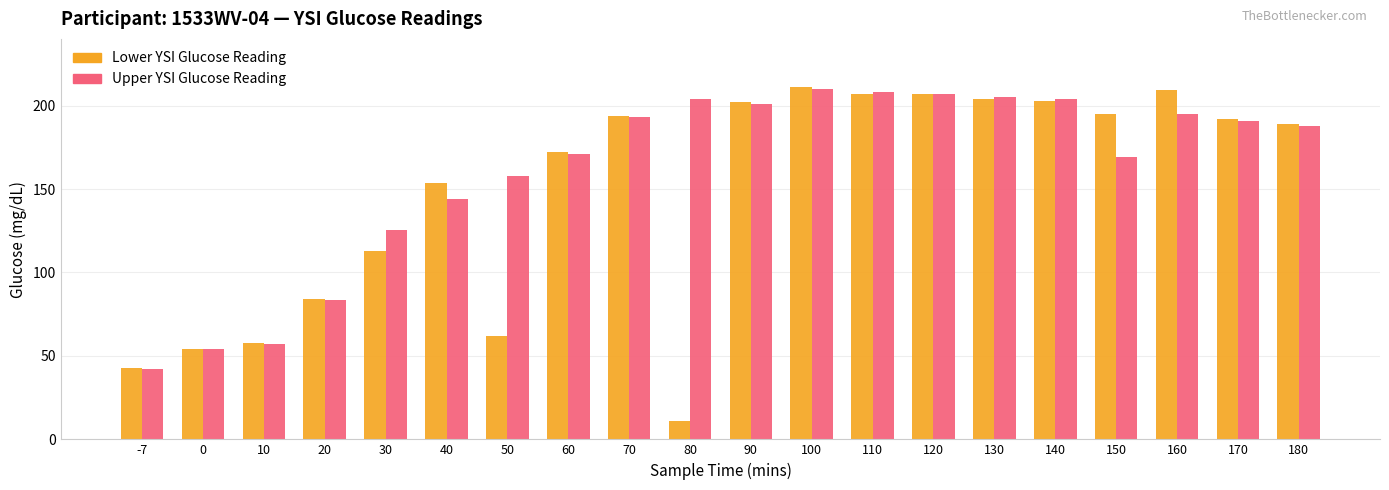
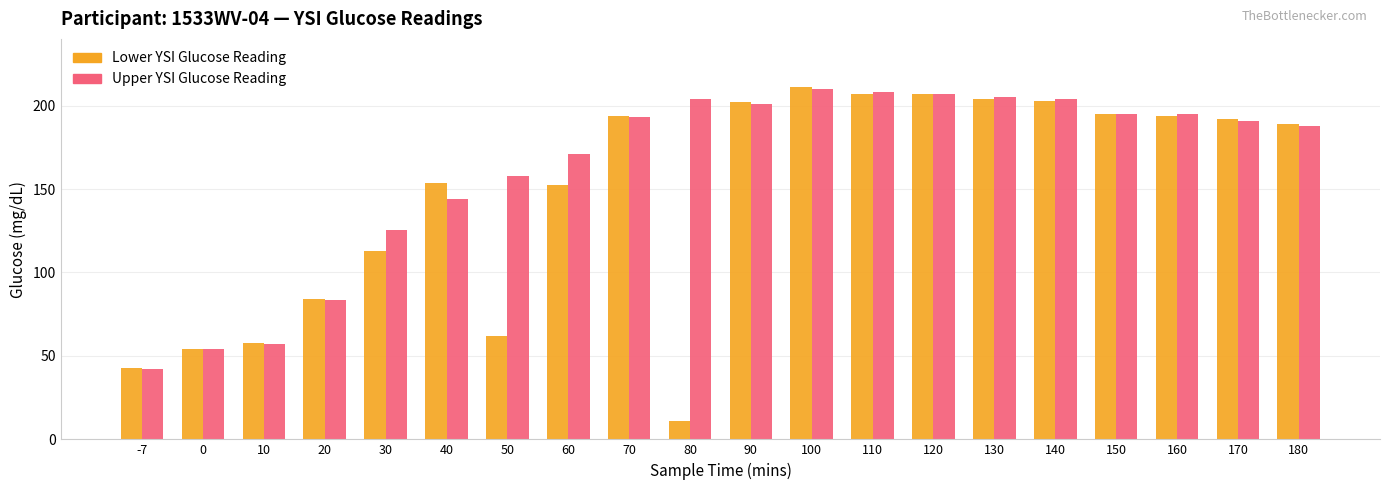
Lower YSI Glucose Reading, 60: 172 -> 153
Upper YSI Glucose Reading, 150: 170 -> 195
Lower YSI Glucose Reading, 160: 209 -> 194
